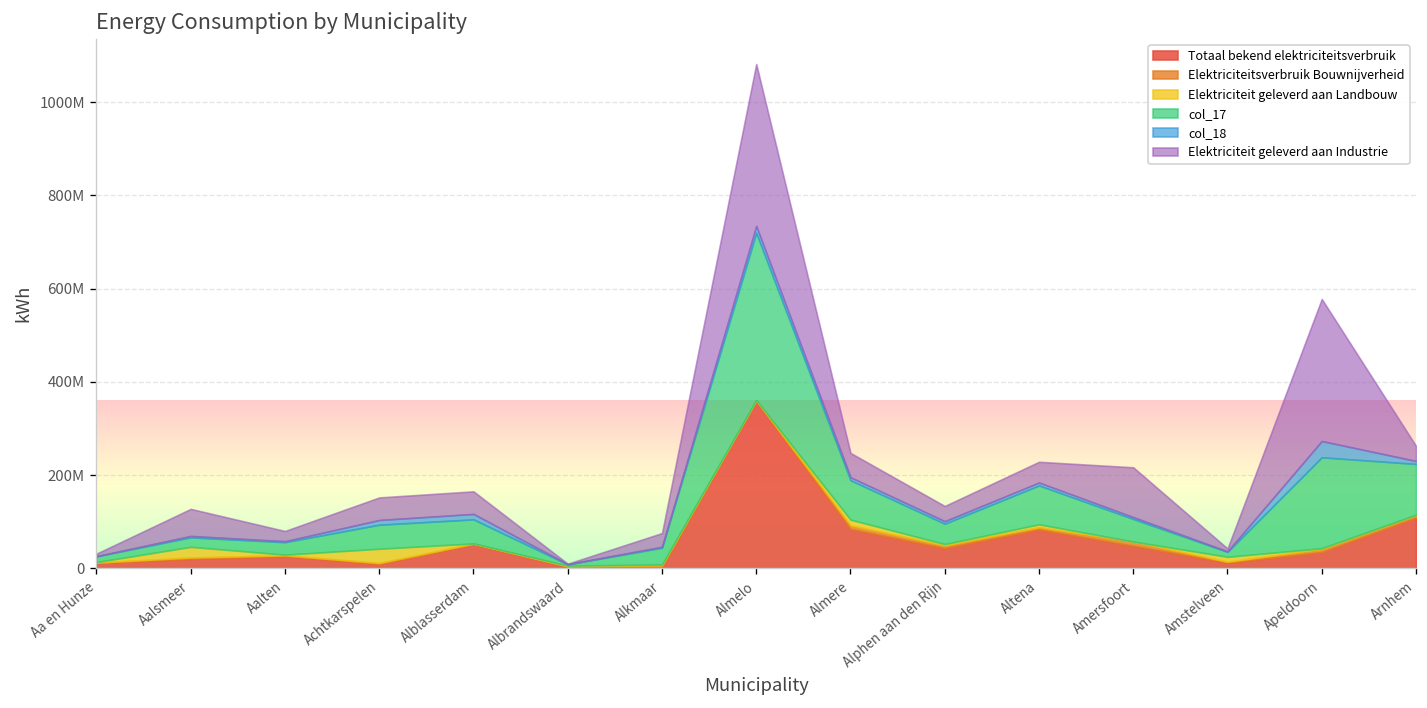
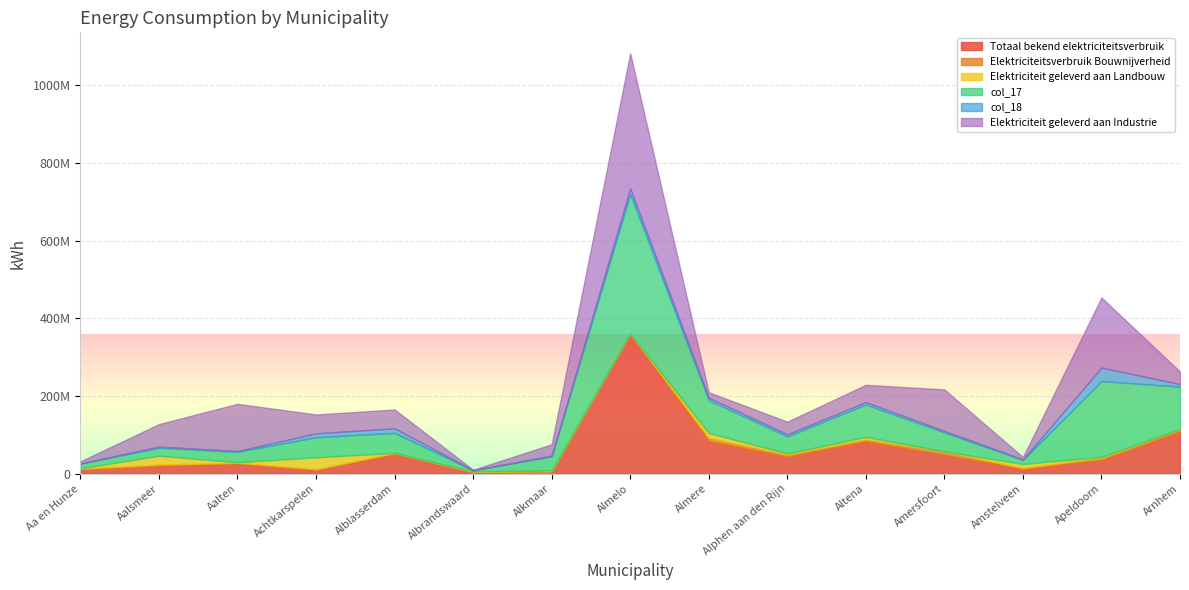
Elektriciteit geleverd aan Industrie, Aalten: 20000000 -> 120000000
Elektriciteit geleverd aan Industrie, Almere: 50000000 -> 10000000
Elektriciteit geleverd aan Industrie, Apeldoorn: 300000000 -> 180000000
